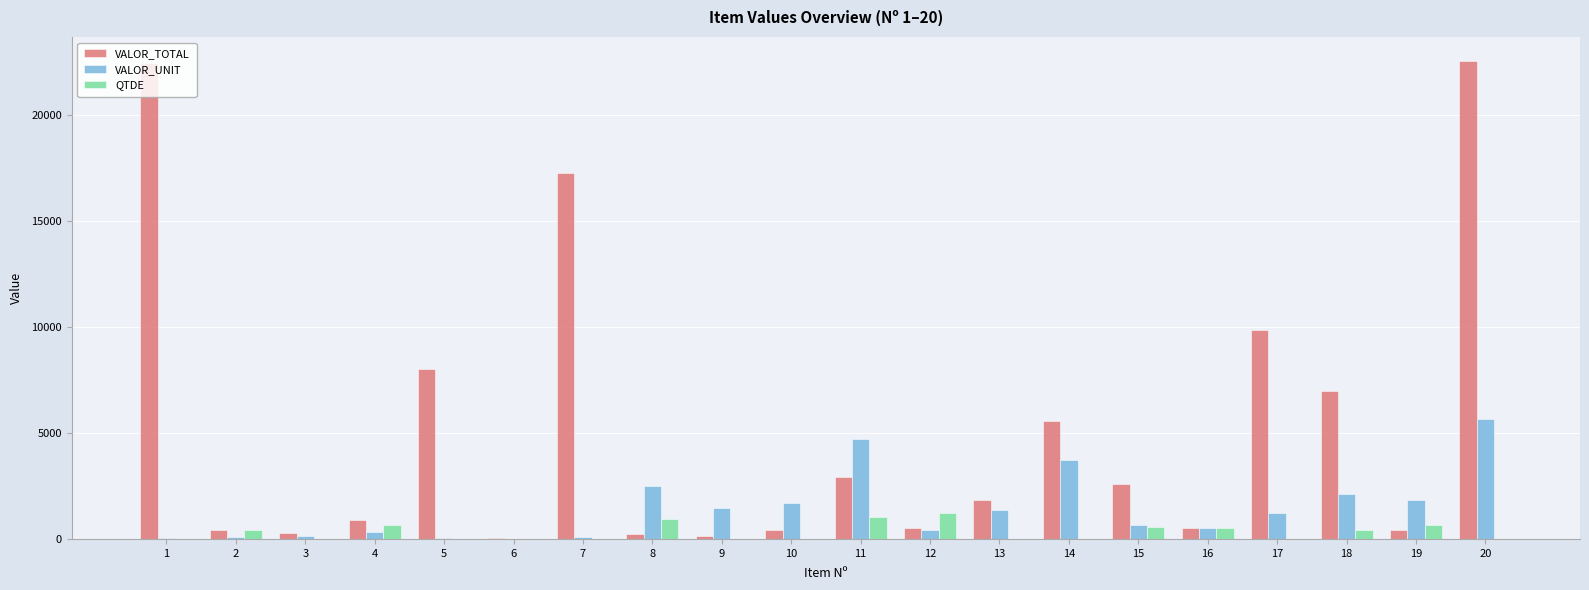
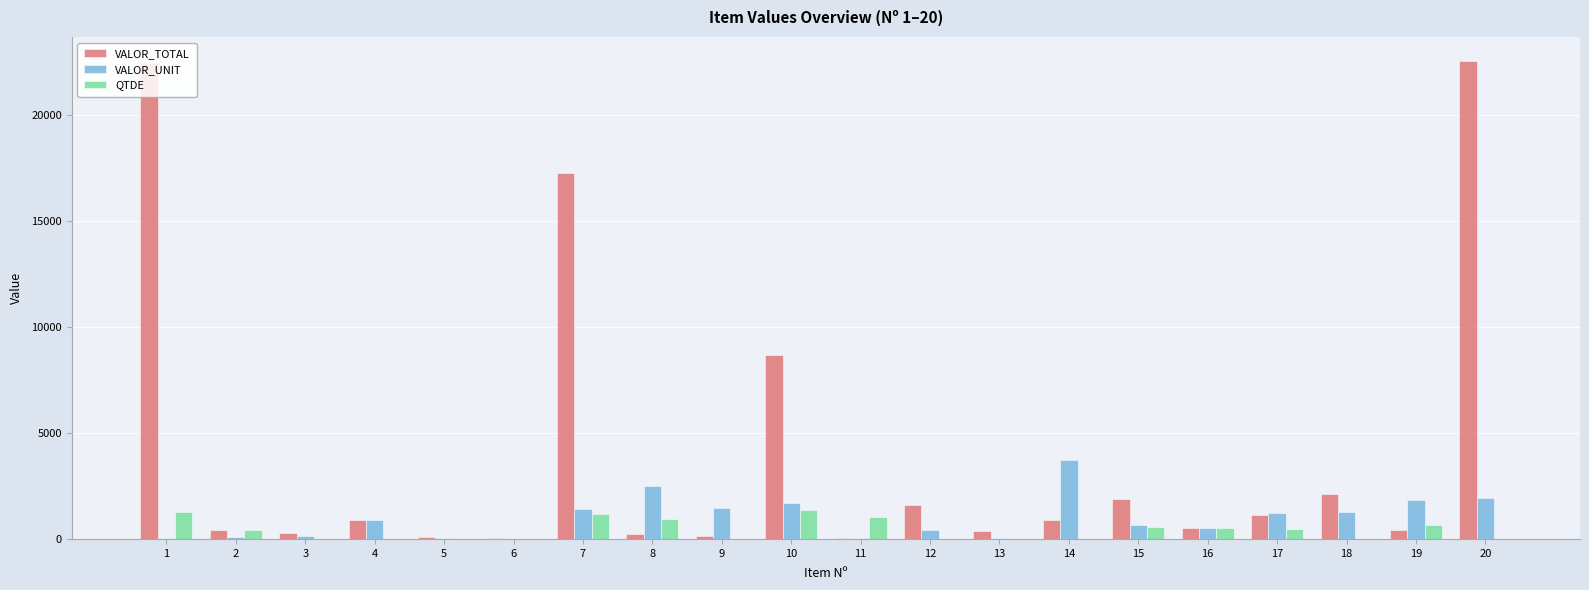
QTDE, 1: 0 -> 1300
VALOR_UNIT, 4: 300 -> 900
QTDE, 4: 600 -> 0
VALOR_TOTAL, 5: 8000 -> 100
VALOR_UNIT, 7: 100 -> 1400
QTDE, 7: 0 -> 1200
VALOR_TOTAL, 10: 400 -> 8700
QTDE, 10: 0 -> 1400
VALOR_TOTAL, 11: 2900 -> 0
VALOR_UNIT, 11: 4700 -> 0
VALOR_TOTAL, 12: 500 -> 1600
QTDE, 12: 1200 -> 0
VALOR_TOTAL, 13: 1800 -> 400
VALOR_UNIT, 13: 1300 -> 100
VALOR_TOTAL, 14: 5600 -> 900
VALOR_TOTAL, 15: 2600 -> 1900
VALOR_TOTAL, 17: 9800 -> 1100
QTDE, 17: 0 -> 500
VALOR_TOTAL, 18: 7000 -> 2100
VALOR_UNIT, 18: 2100 -> 1300
QTDE, 18: 400 -> 0
VALOR_UNIT, 20: 5600 -> 1900
